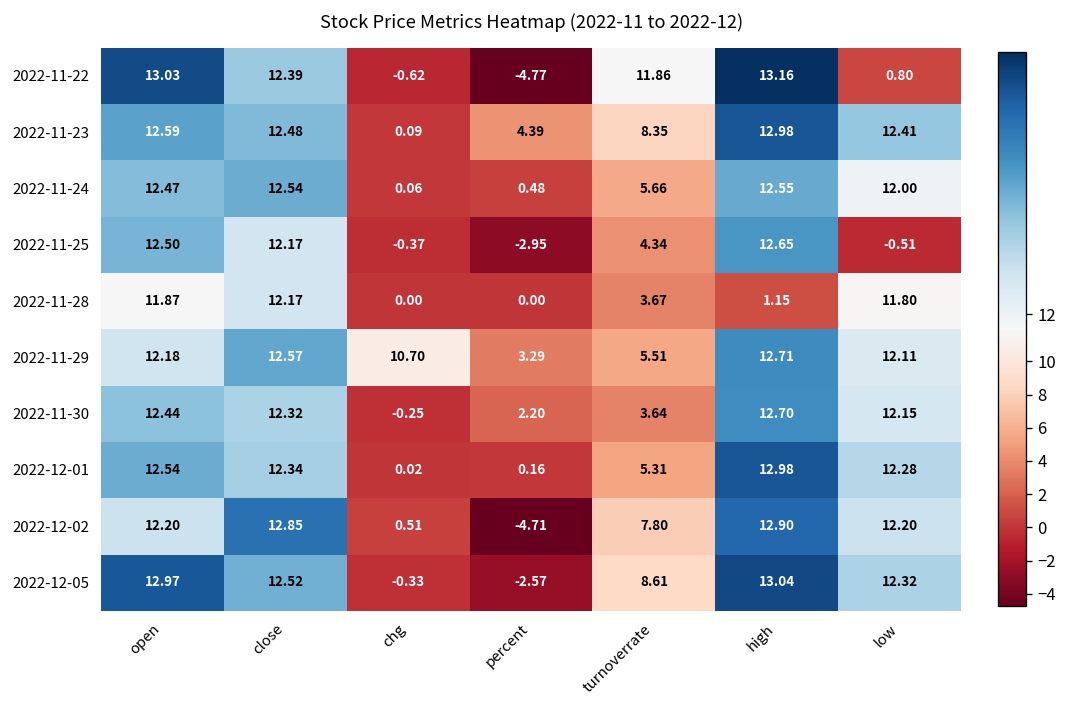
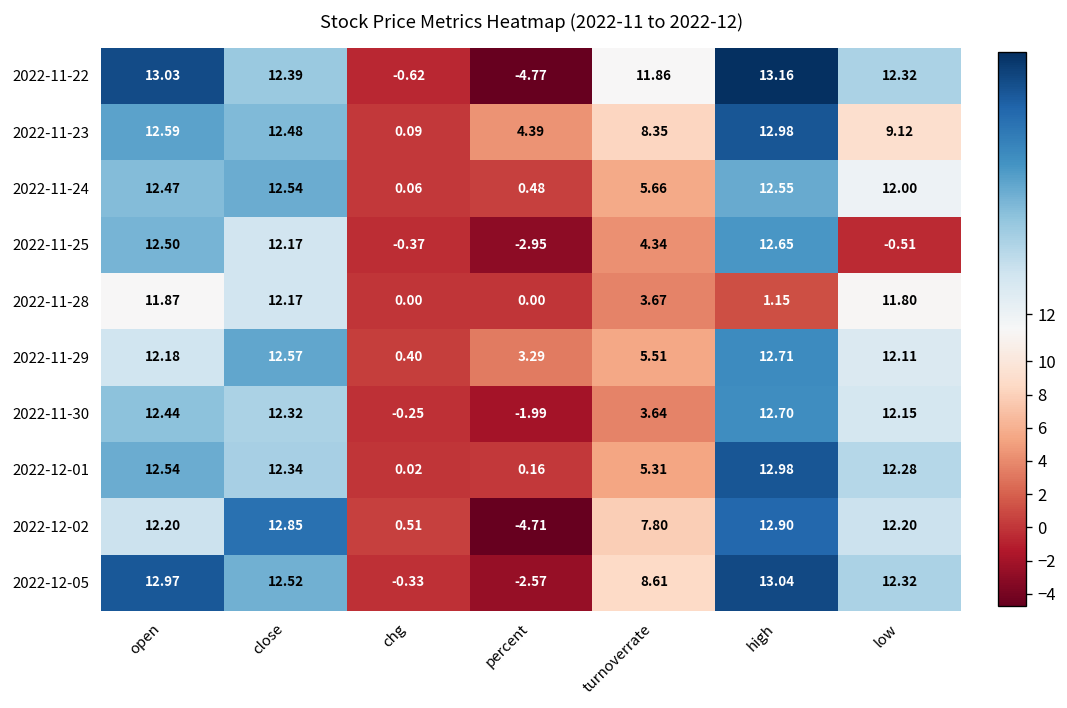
2022-11-22, low: 0.80 -> 12.32
2022-11-23, low: 12.41 -> 9.12
2022-11-29, chg: 10.70 -> 0.40
2022-11-30, percent: 2.20 -> -1.99
